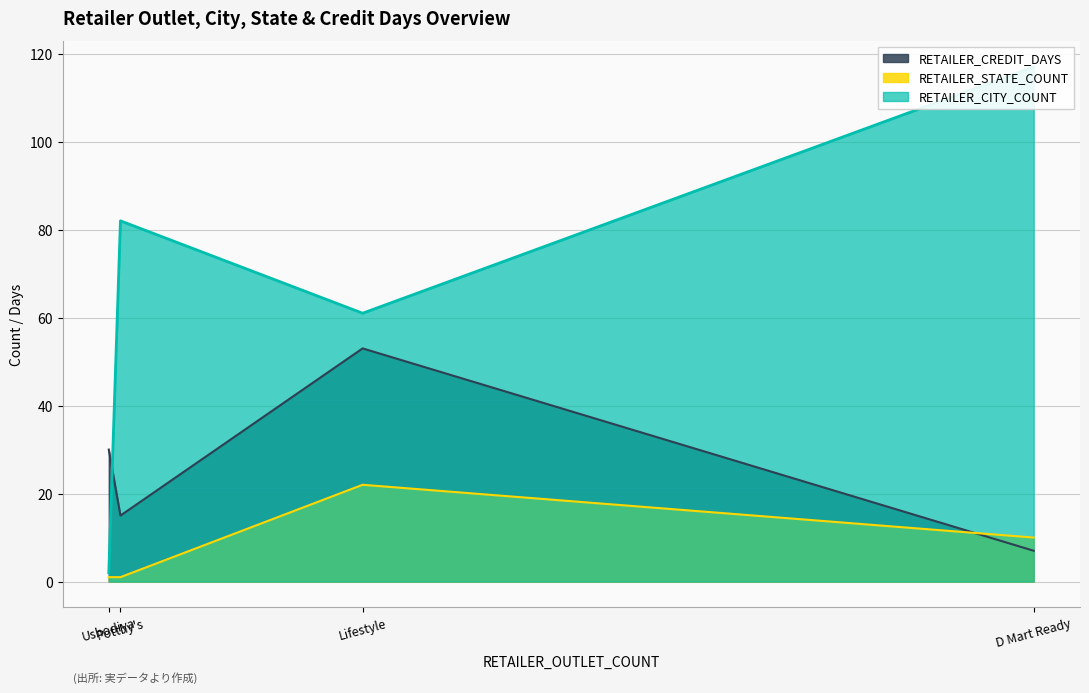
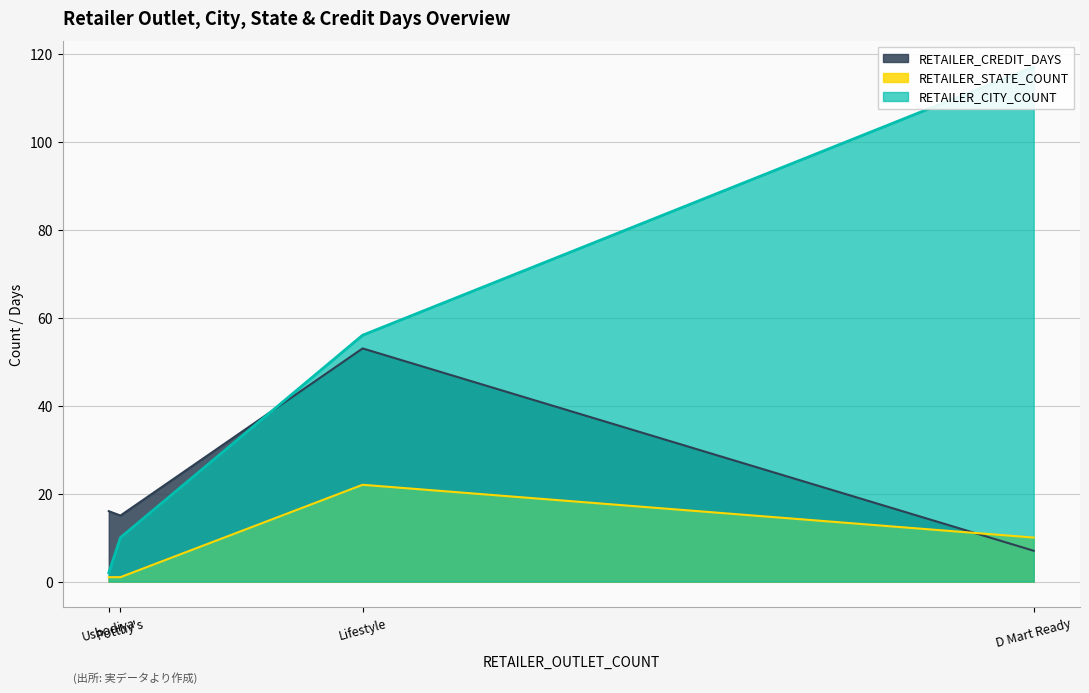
RETAILER_CREDIT_DAYS, Ushodiya: 30 -> 16
RETAILER_CITY_COUNT, Potthy's: 82 -> 10
RETAILER_CITY_COUNT, Lifestyle: 61 -> 56
